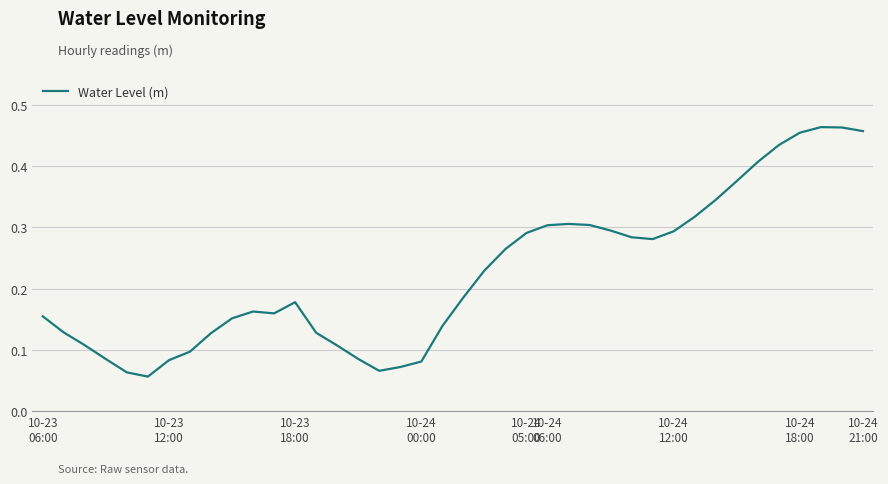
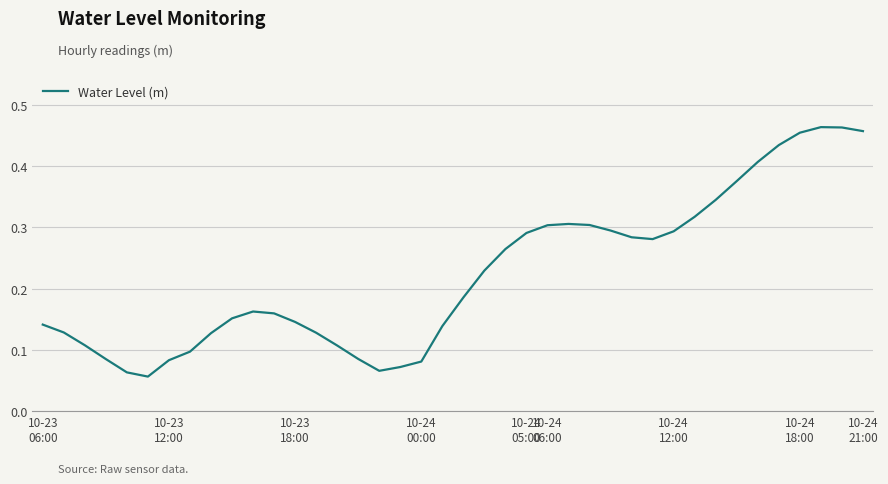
10-23 06:00: 0.15 -> 0.14
10-23 18:00: 0.18 -> 0.15
